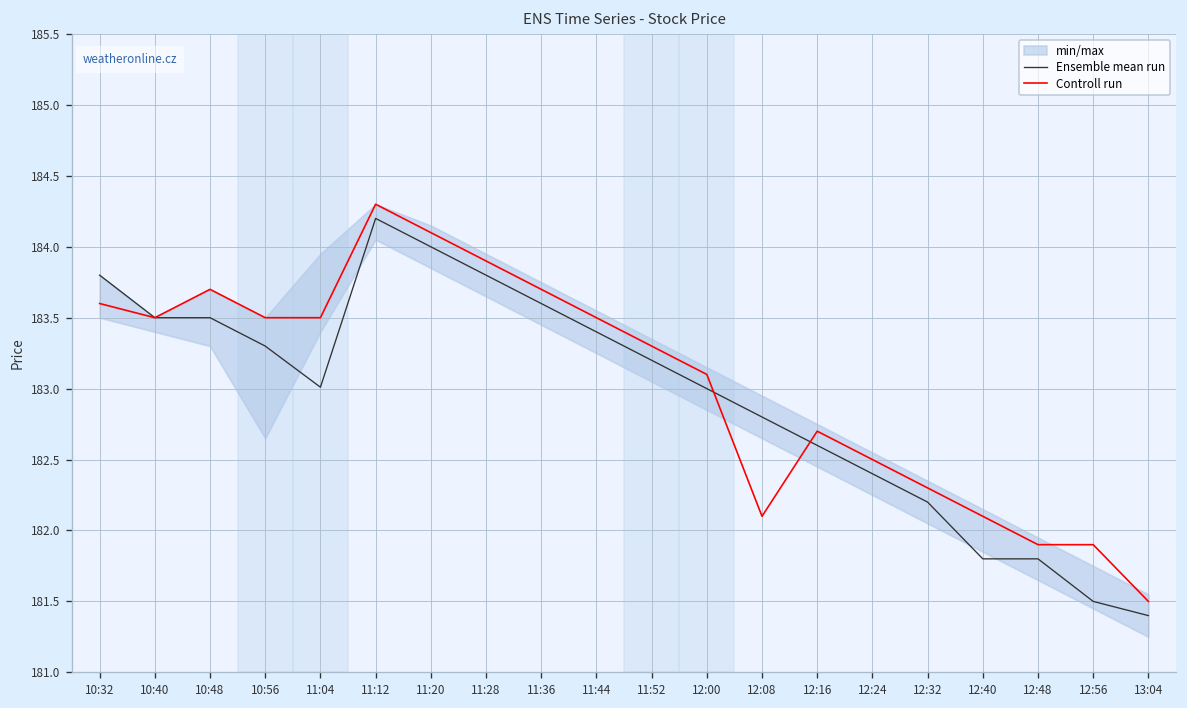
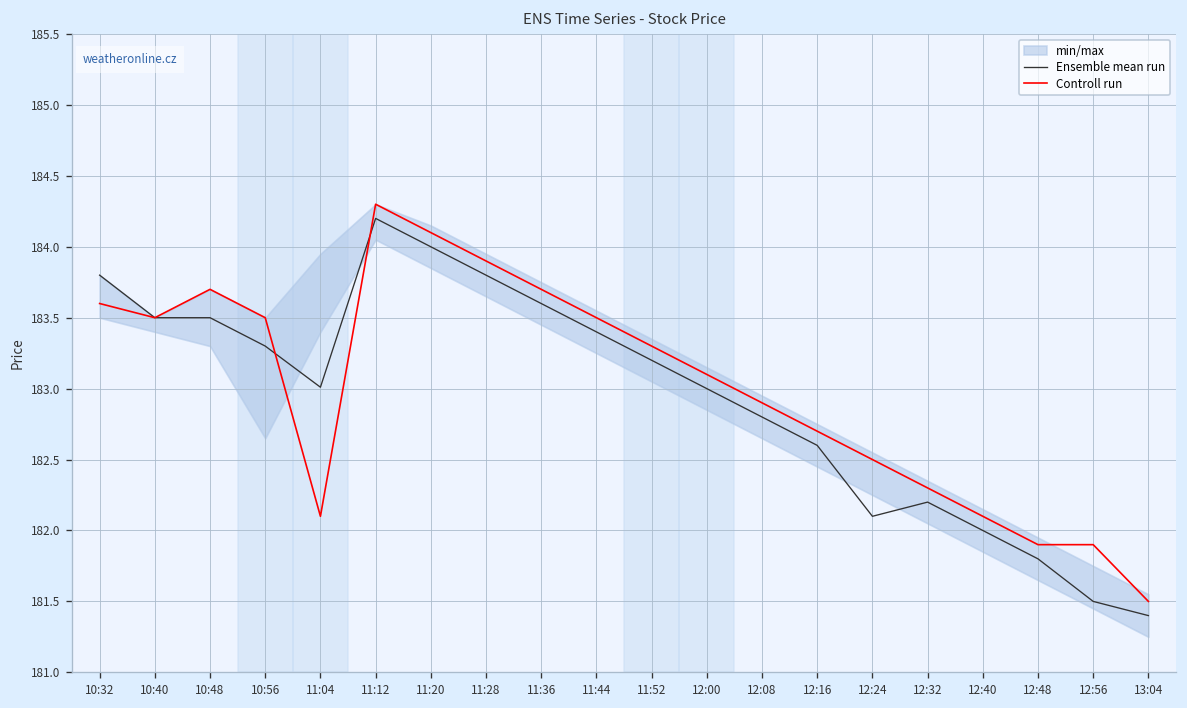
Controll run, 11:04: 183.5 -> 182.1
Controll run, 12:08: 182.1 -> 182.9
Ensemble mean run, 12:24: 182.4 -> 182.1
Ensemble mean run, 12:40: 181.8 -> 182.0
